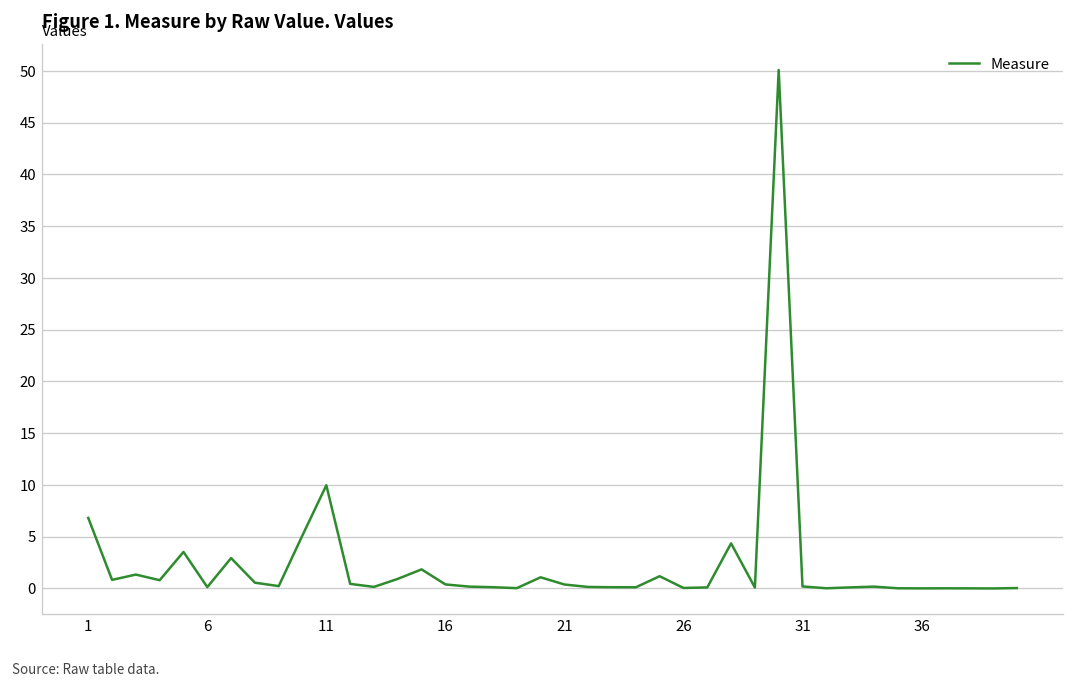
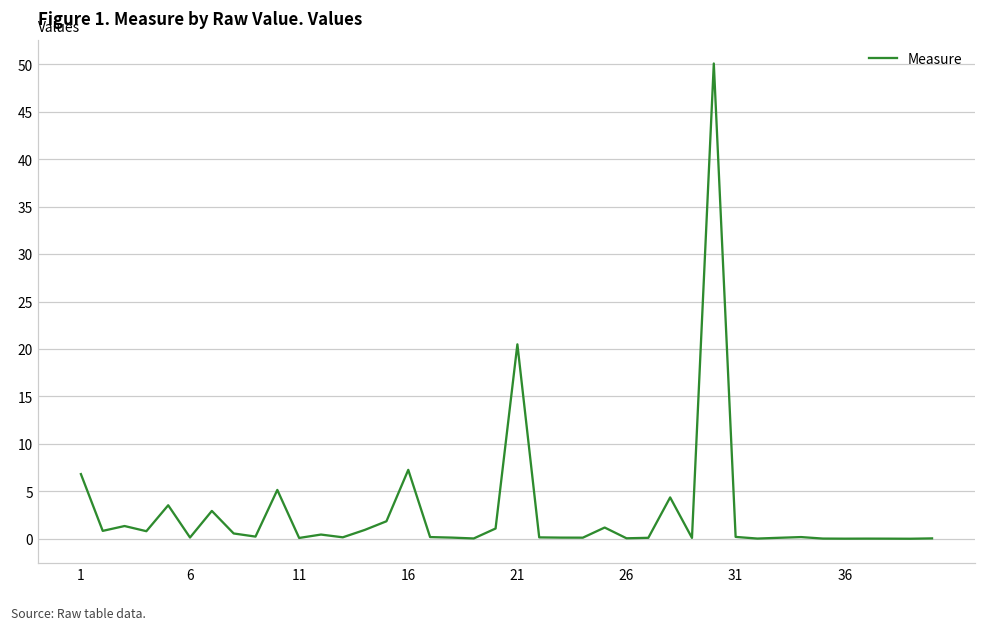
11: 10 -> 0
16: 0 -> 7
21: 0 -> 20
